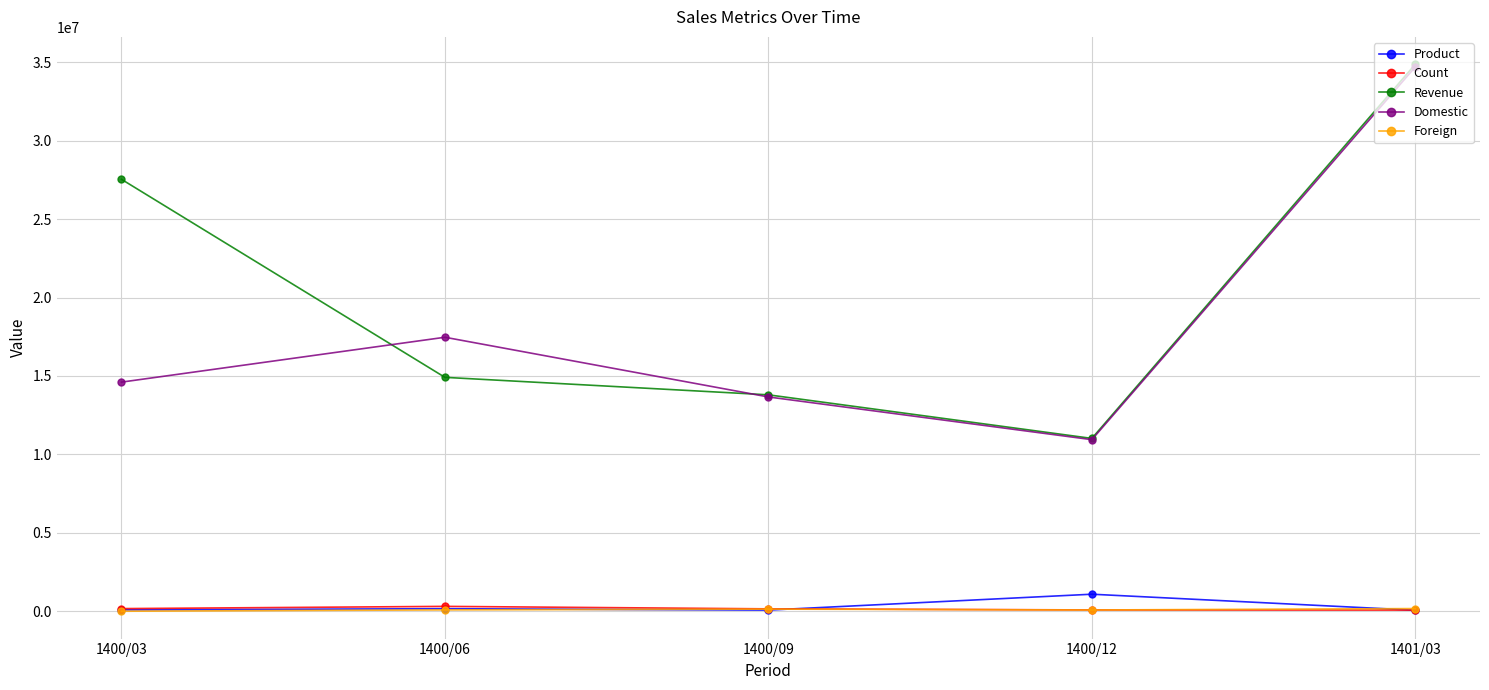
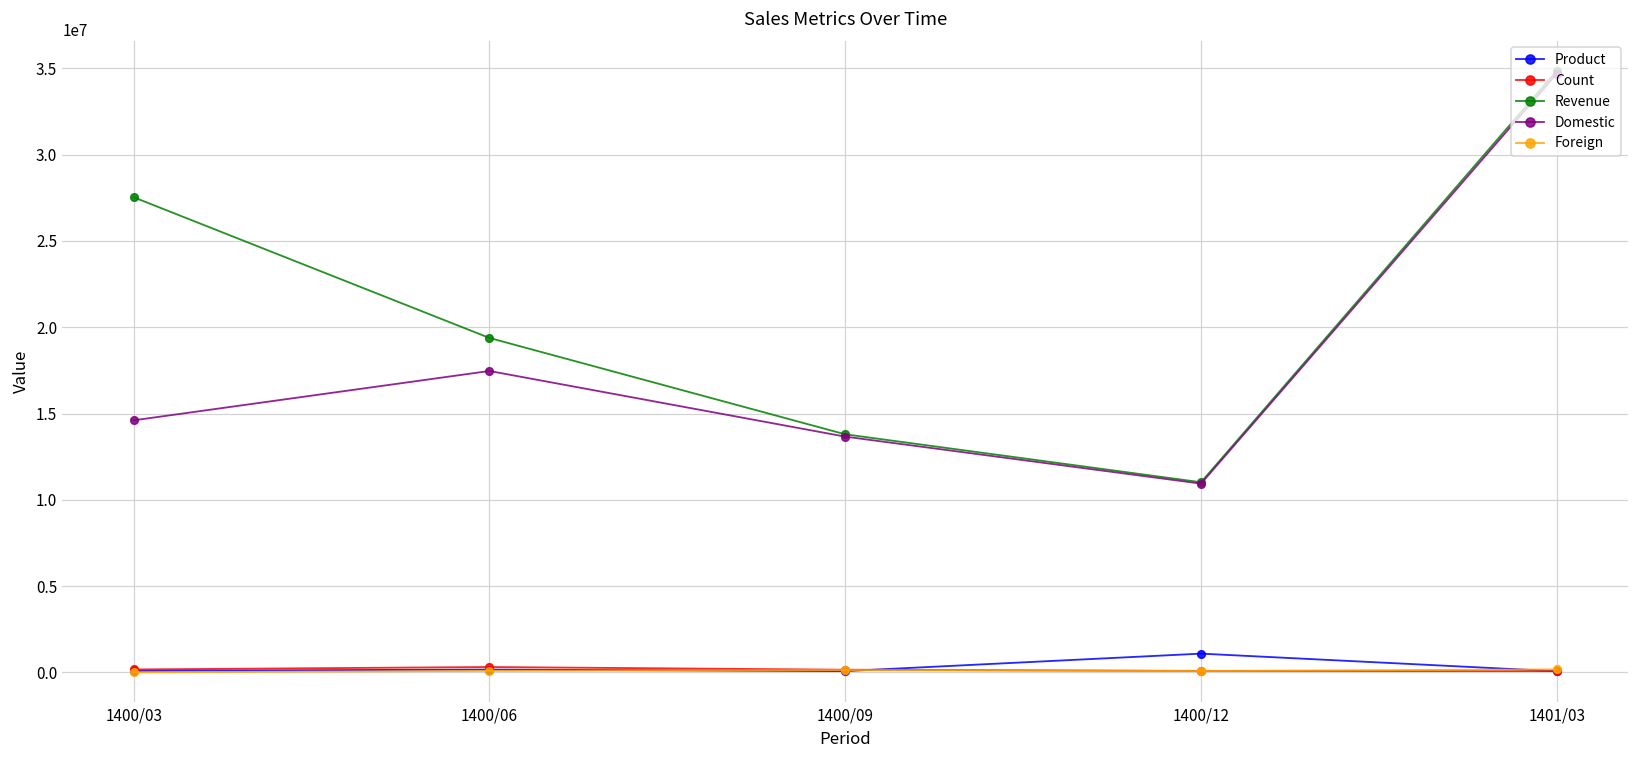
Revenue, 1400/06: 14900000 -> 19400000
